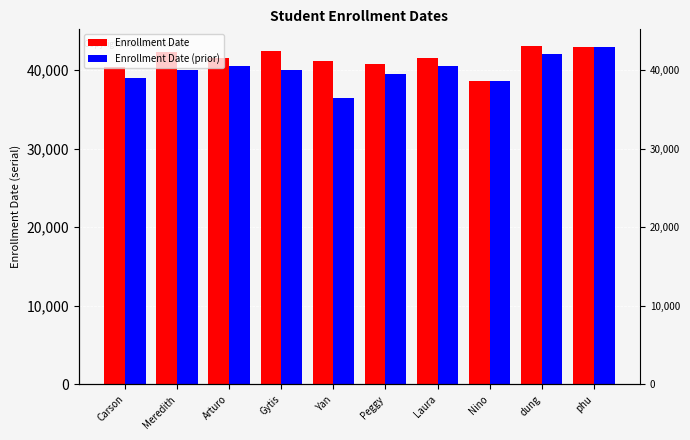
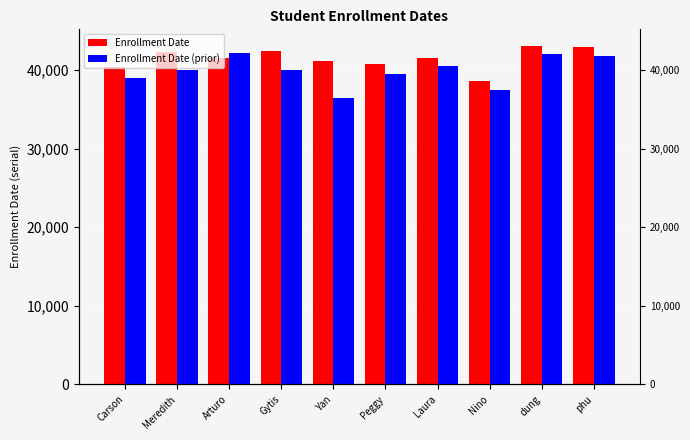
Enrollment Date (prior), Arturo: 41,000 -> 42,000
Enrollment Date (prior), Nino: 39,000 -> 38,000
Enrollment Date (prior), phu: 43,000 -> 42,000
